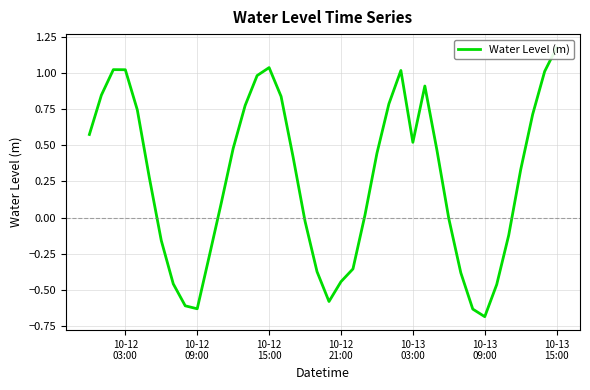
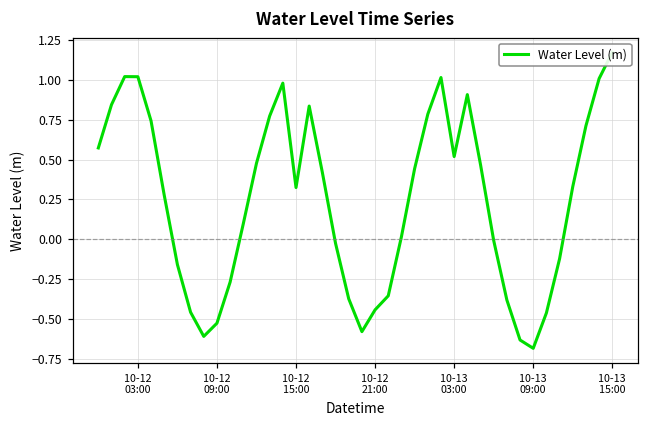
10-12 09:00: -0.63 -> -0.53
10-12 15:00: 1.04 -> 0.32
